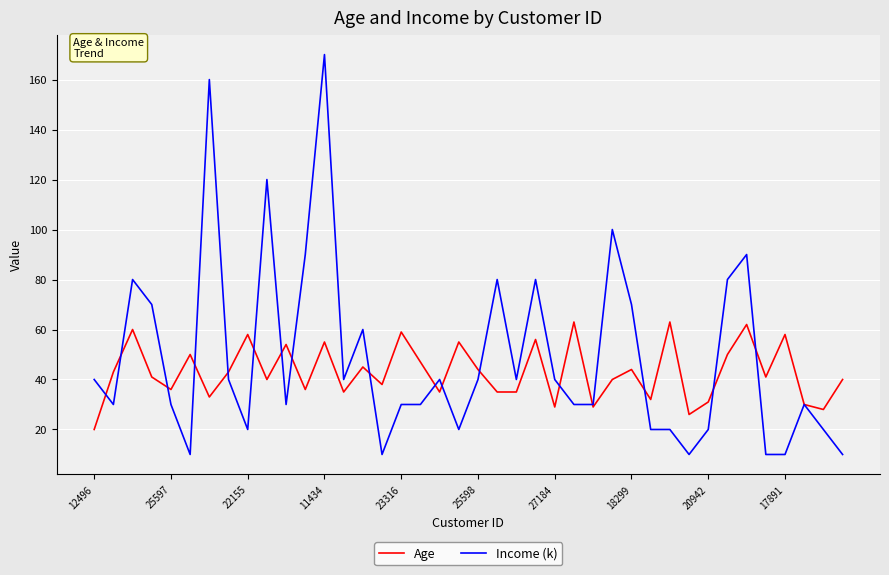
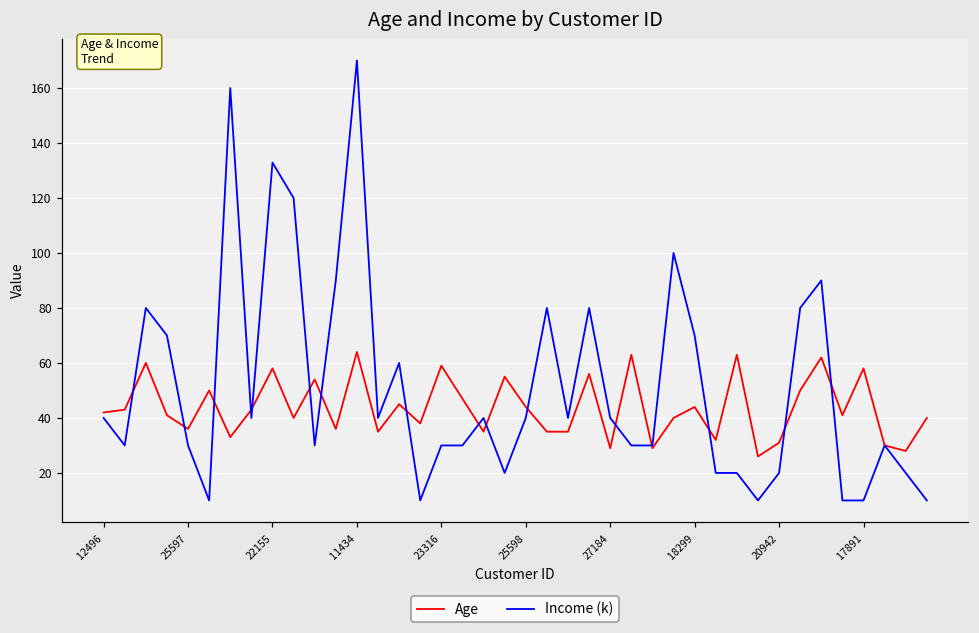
Age, 12496: 20 -> 42
Income (k), 22155: 20 -> 133
Age, 11434: 55 -> 64
